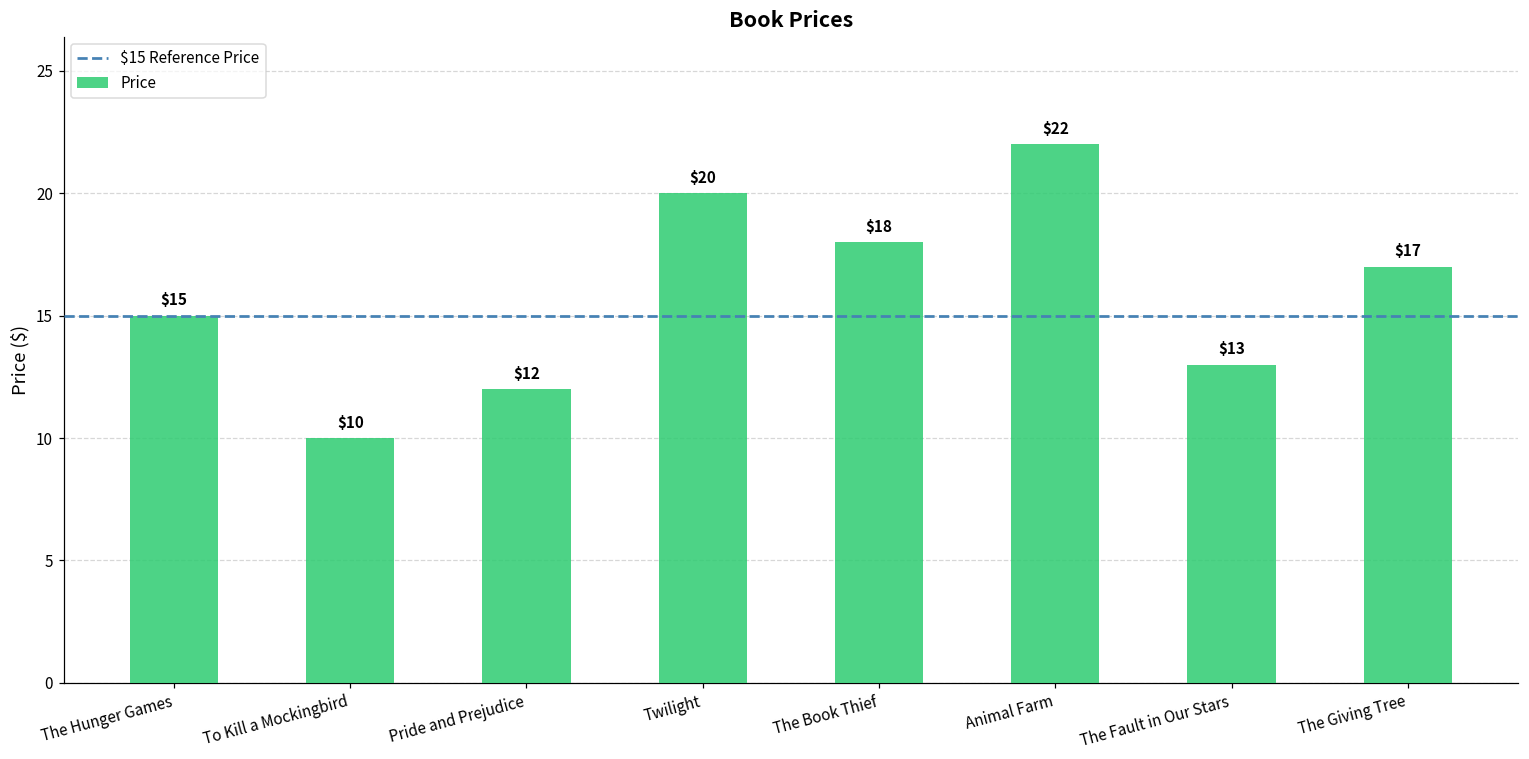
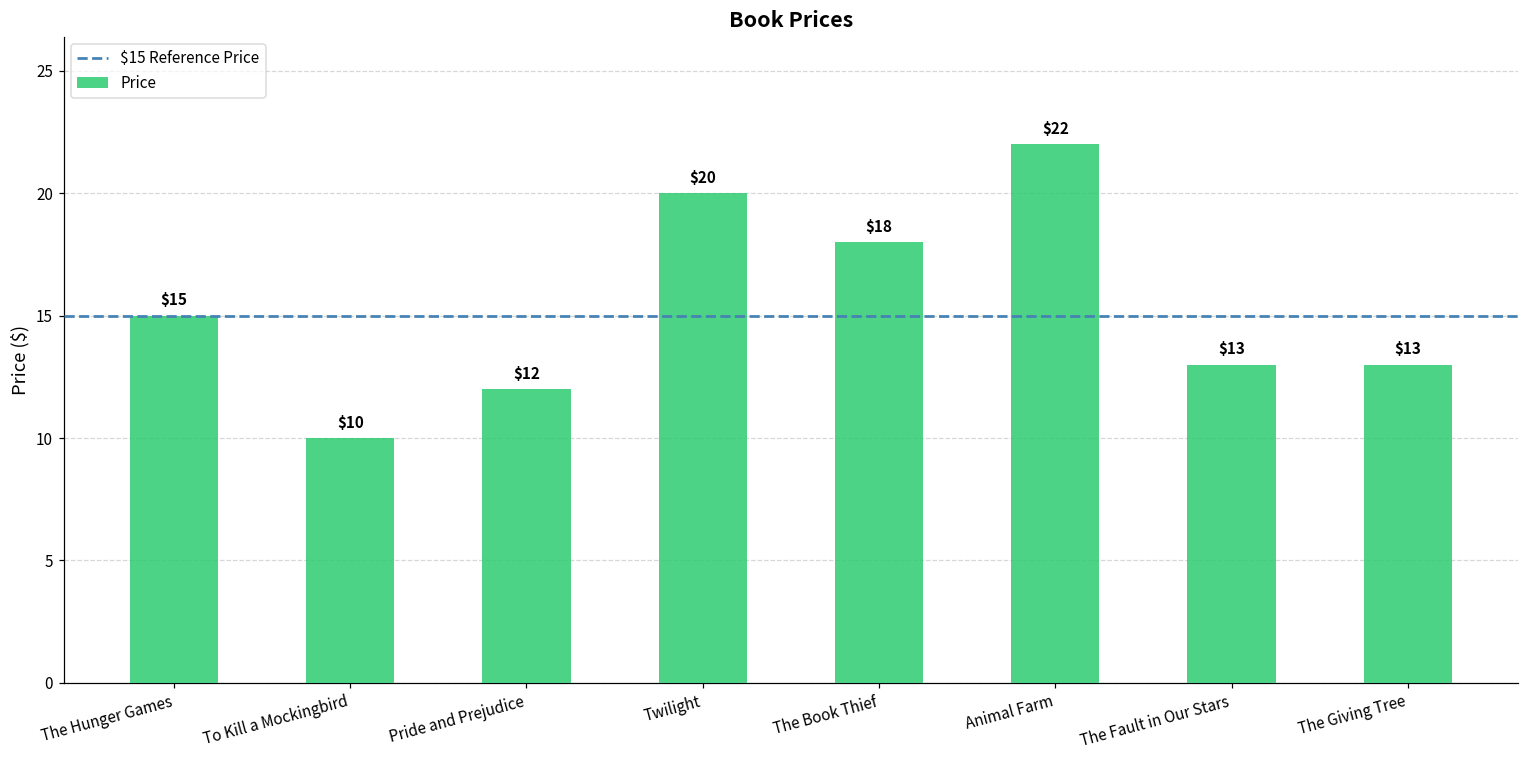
The Giving Tree: $17 -> $13
